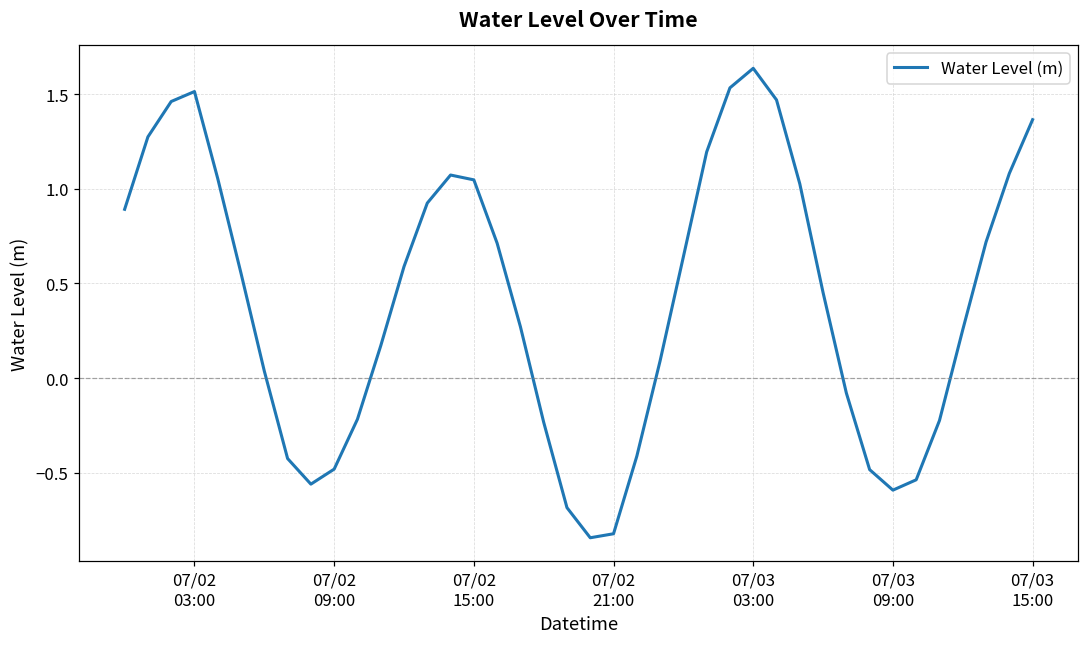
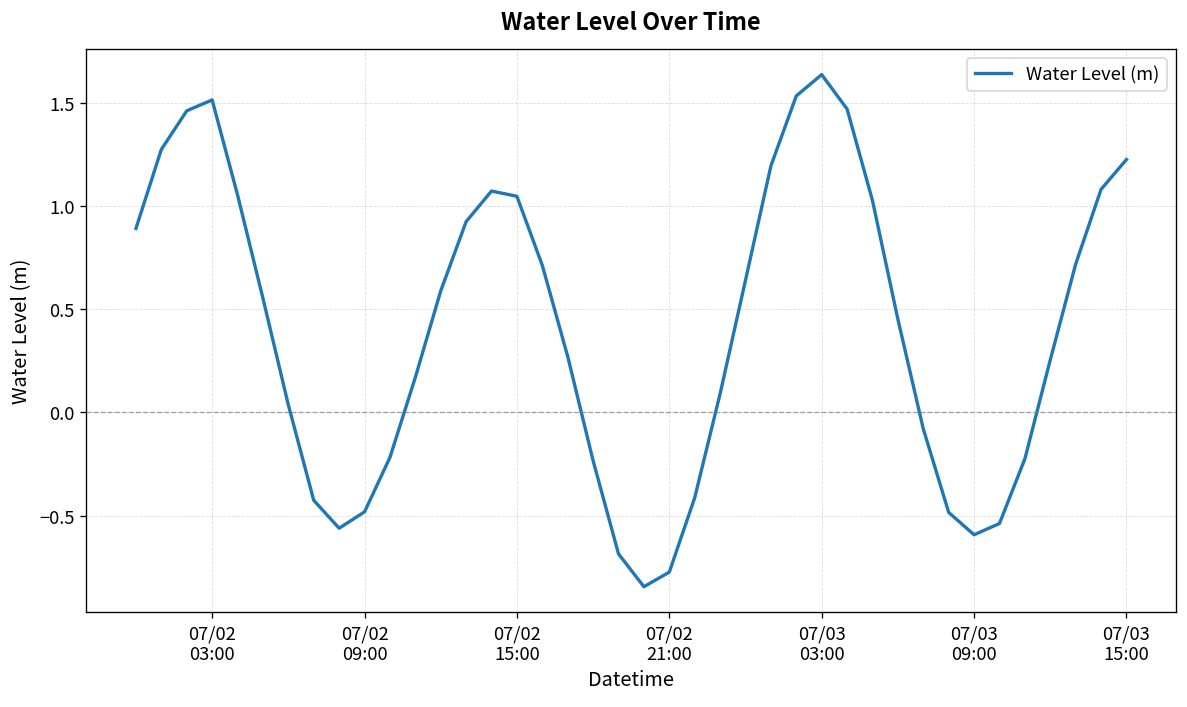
07/02 21:00: -0.82 -> -0.77
07/03 15:00: 1.37 -> 1.23
